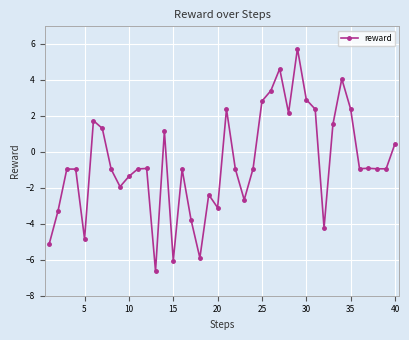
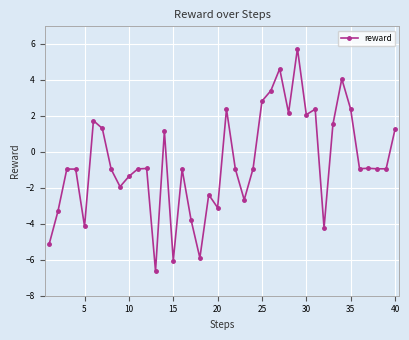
5: -4.8 -> -4.2
30: 2.9 -> 2.1
40: 0.5 -> 1.2
